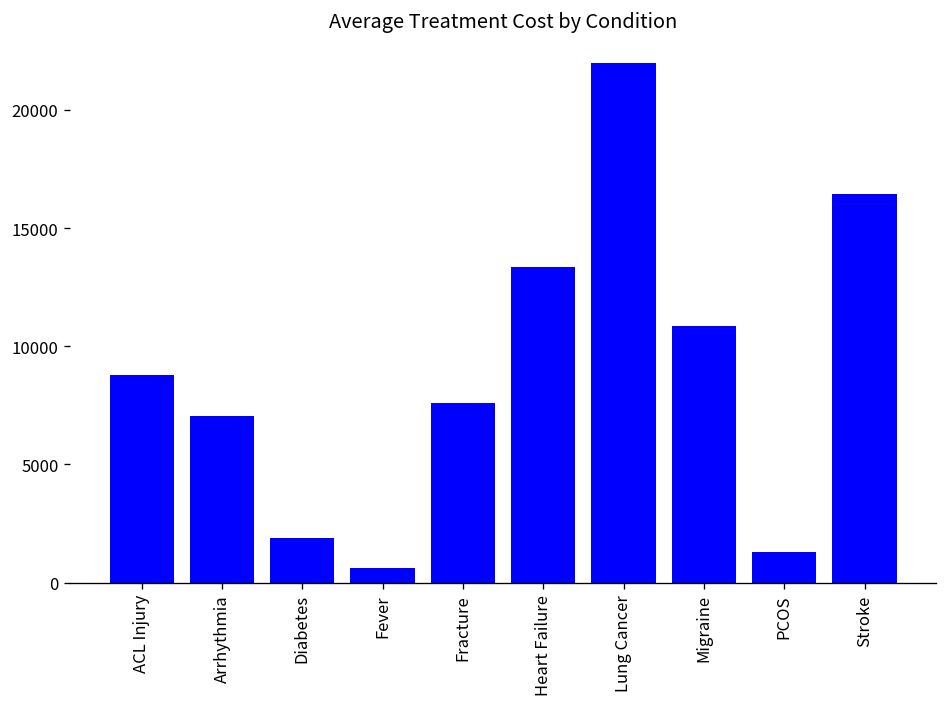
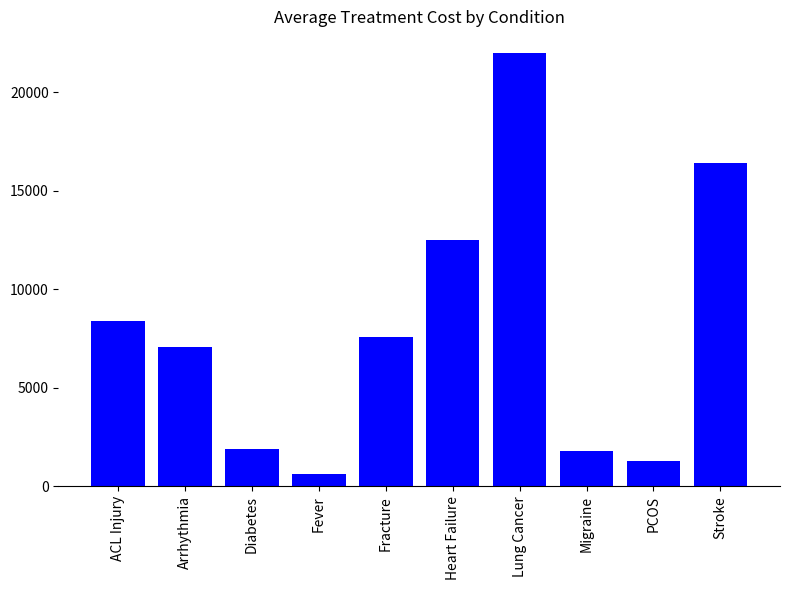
ACL Injury: 8800 -> 8400
Heart Failure: 13300 -> 12500
Migraine: 10900 -> 1800
